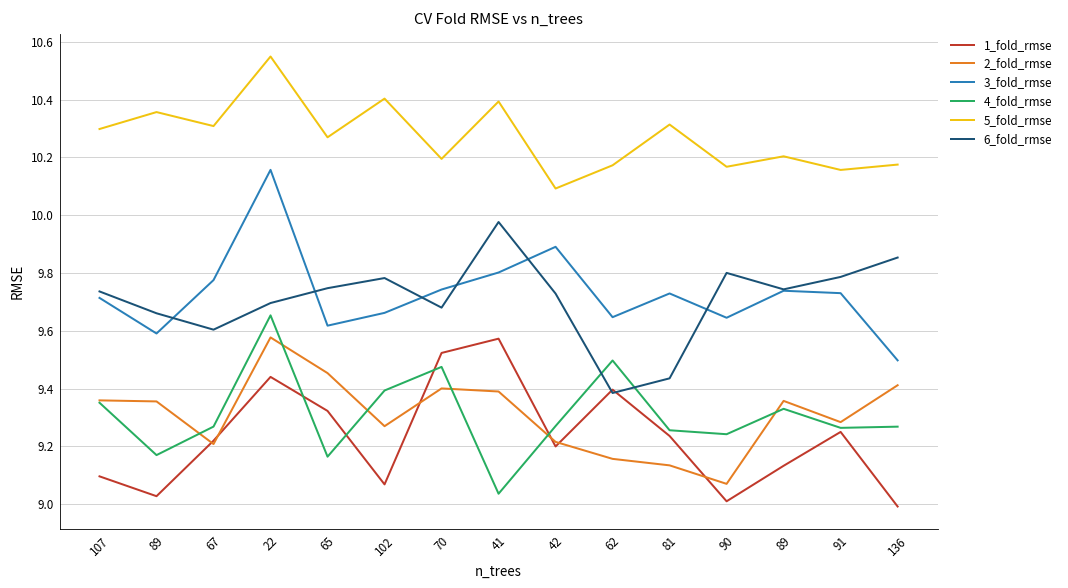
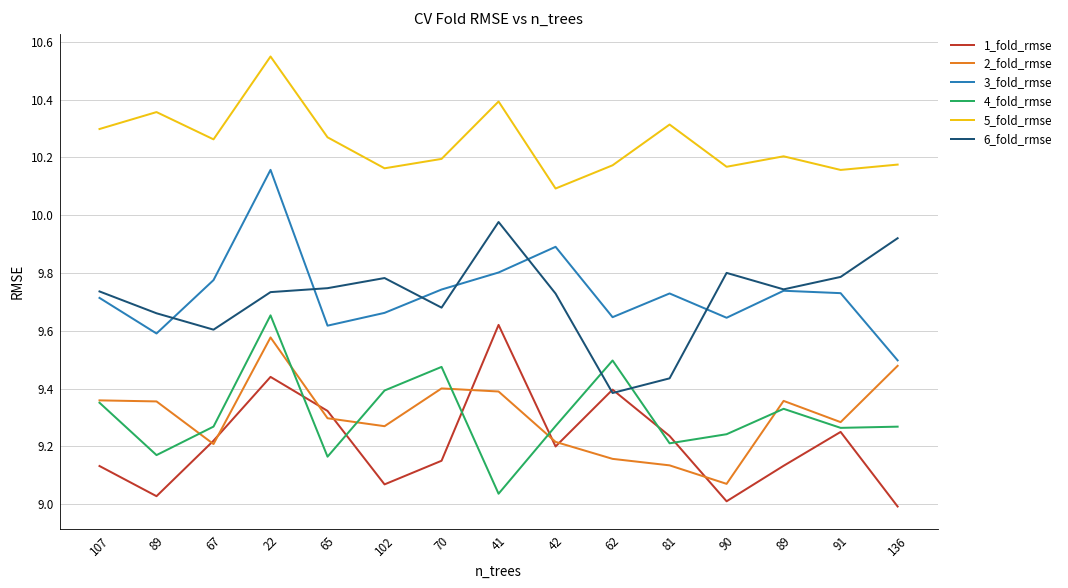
1_fold_rmse, 107: 9.10 -> 9.13
5_fold_rmse, 67: 10.31 -> 10.26
6_fold_rmse, 22: 9.70 -> 9.73
2_fold_rmse, 65: 9.45 -> 9.30
5_fold_rmse, 102: 10.40 -> 10.16
1_fold_rmse, 70: 9.52 -> 9.15
1_fold_rmse, 41: 9.57 -> 9.62
4_fold_rmse, 81: 9.26 -> 9.21
2_fold_rmse, 136: 9.41 -> 9.48
6_fold_rmse, 136: 9.85 -> 9.92
